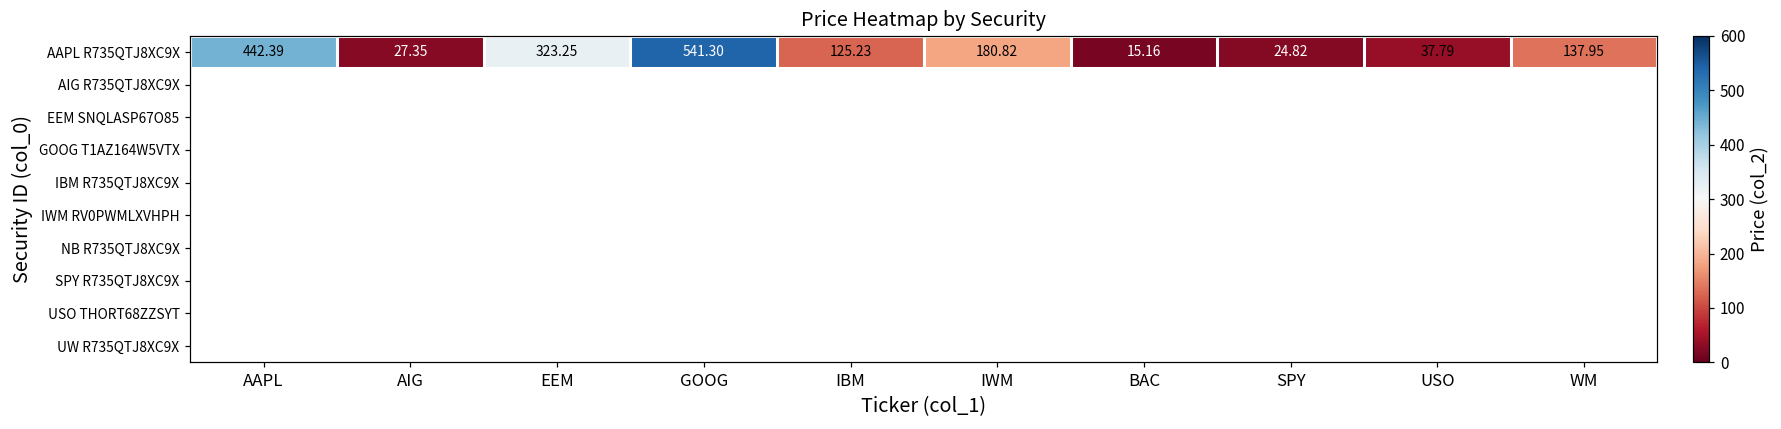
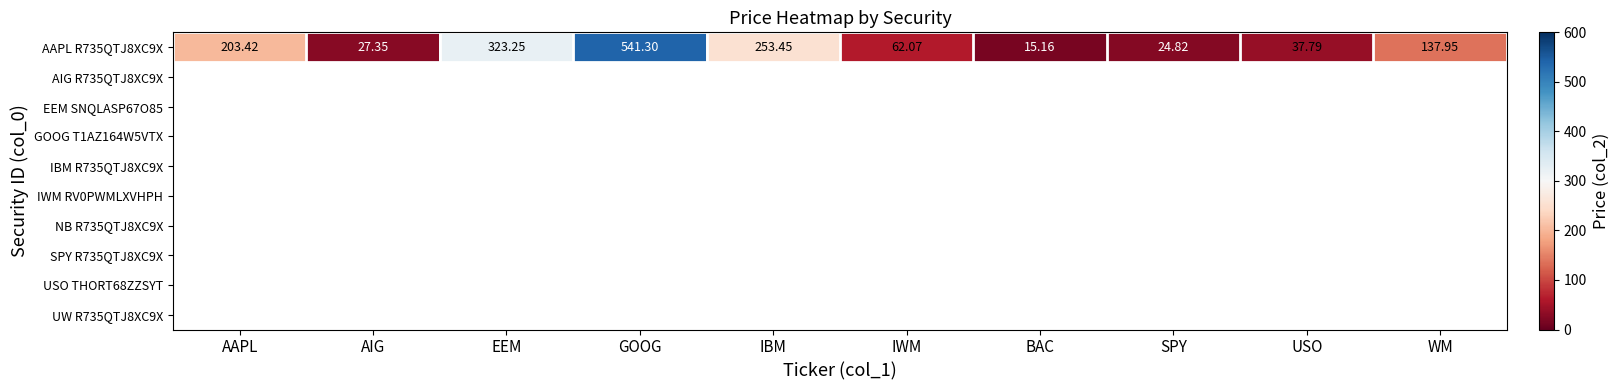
AAPL R735QTJ8XC9X, AAPL: 442.39 -> 203.42
AAPL R735QTJ8XC9X, IBM: 125.23 -> 253.45
AAPL R735QTJ8XC9X, IWM: 180.82 -> 62.07
